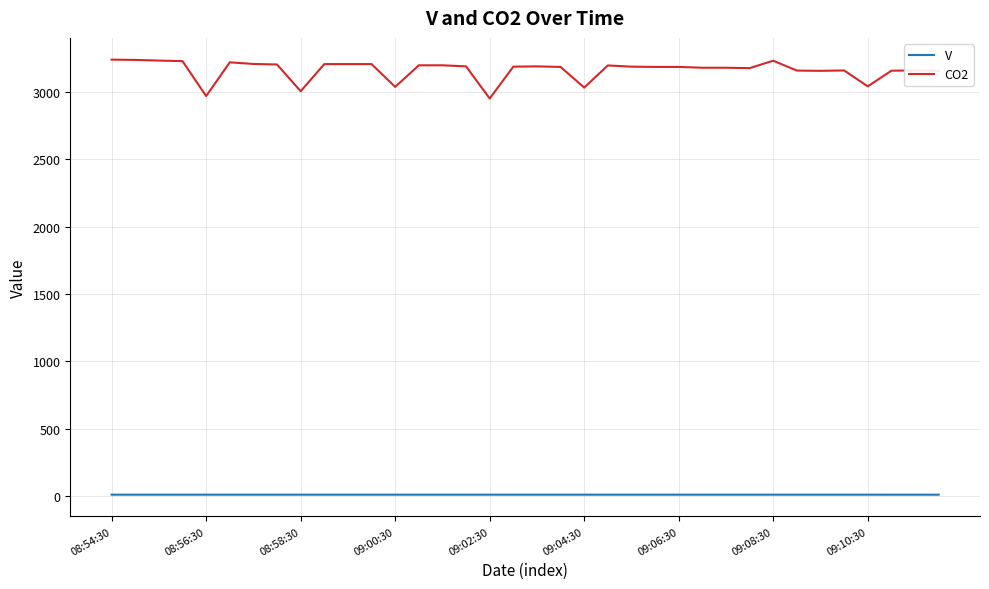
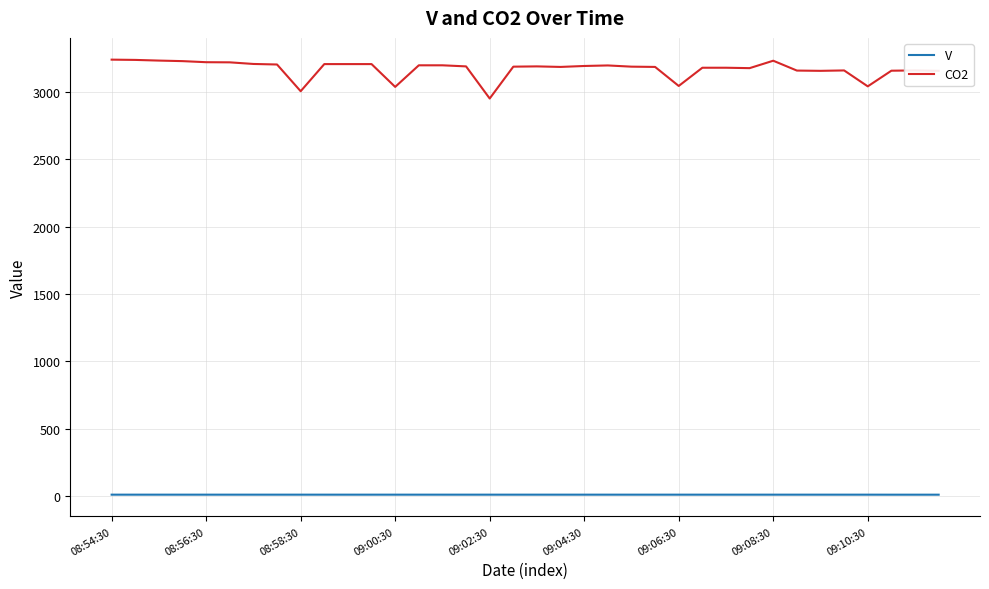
CO2, 08:56:30: 2970 -> 3220
CO2, 09:04:30: 3030 -> 3190
CO2, 09:06:30: 3180 -> 3040
